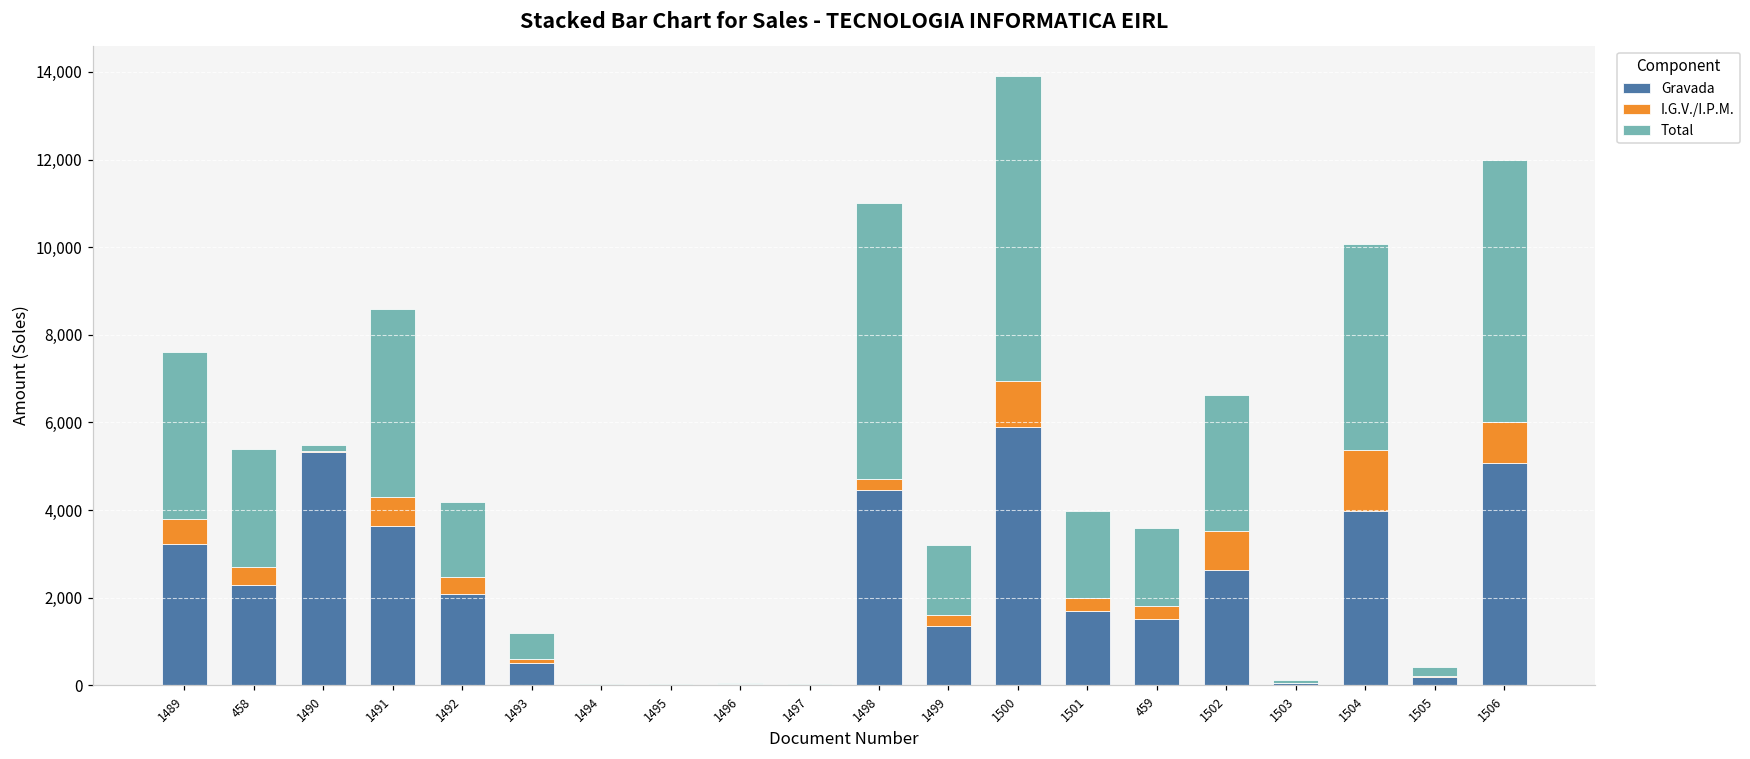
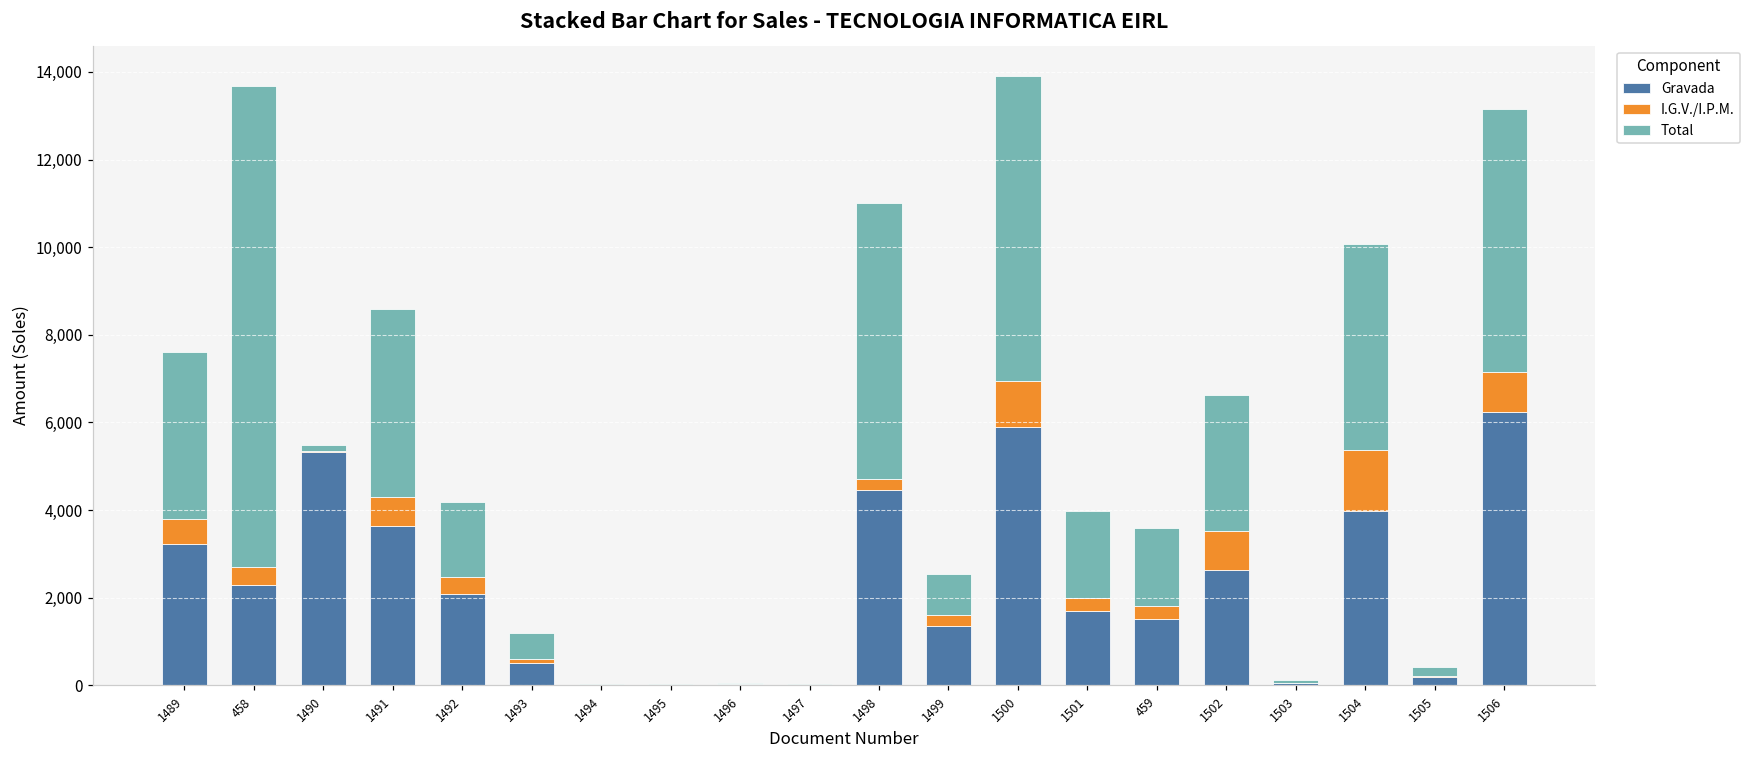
Total, 458: 2,700 -> 11,000
Total, 1499: 1,600 -> 900
Gravada, 1506: 5,100 -> 6,200
